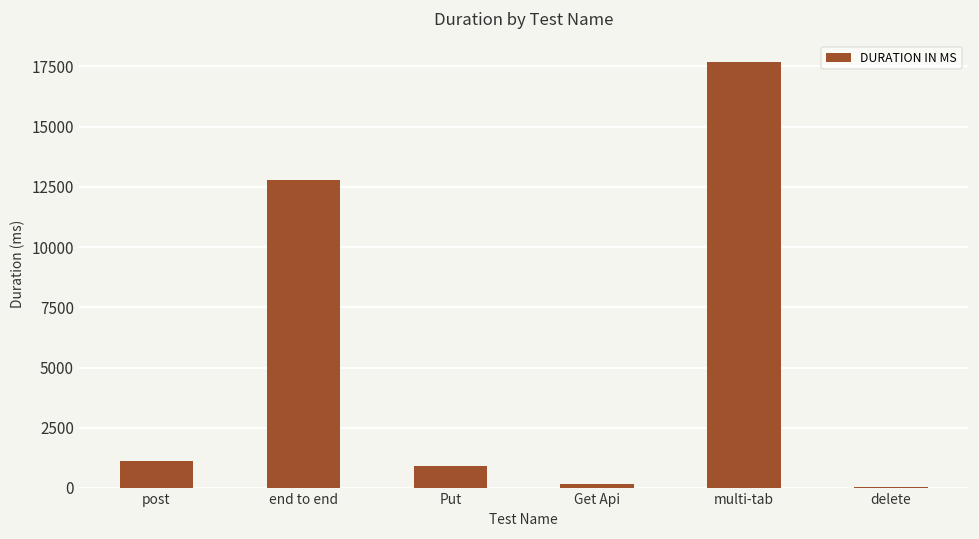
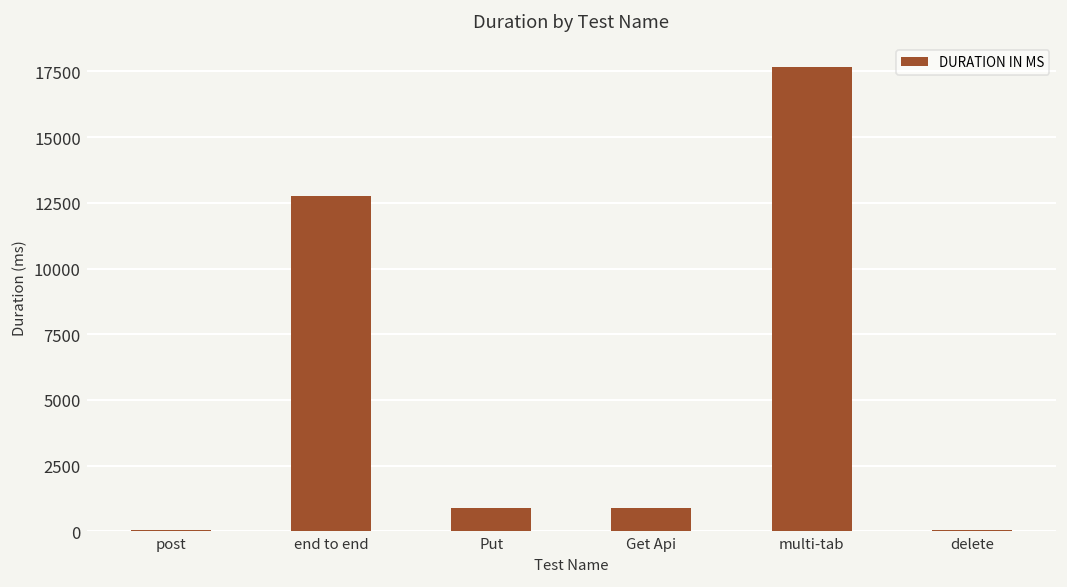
post: 1100 -> 0
Get Api: 200 -> 900
